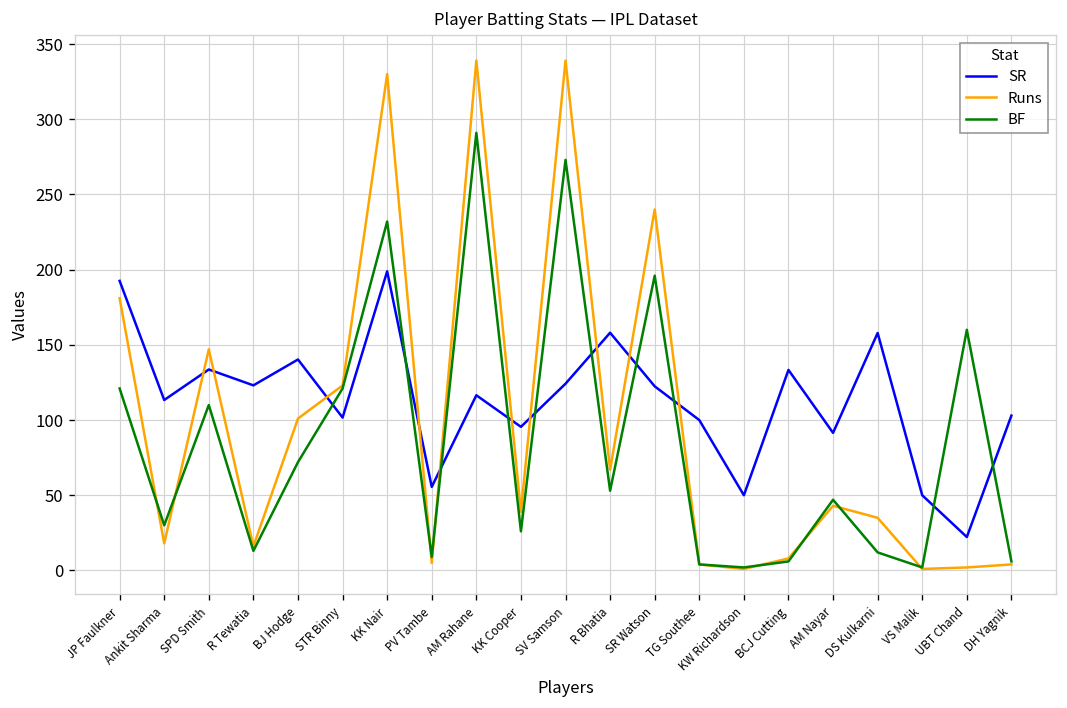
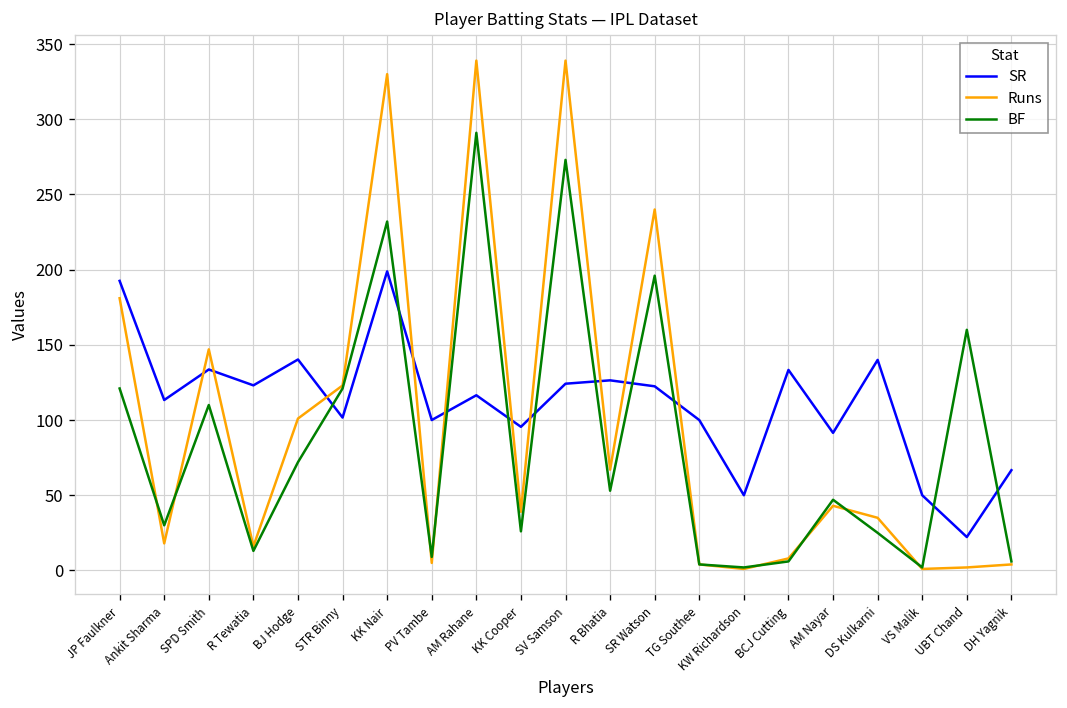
SR, PV Tambe: 56 -> 100
SR, R Bhatia: 158 -> 126
SR, DS Kulkarni: 158 -> 140
BF, DS Kulkarni: 12 -> 25
SR, DH Yagnik: 103 -> 67
